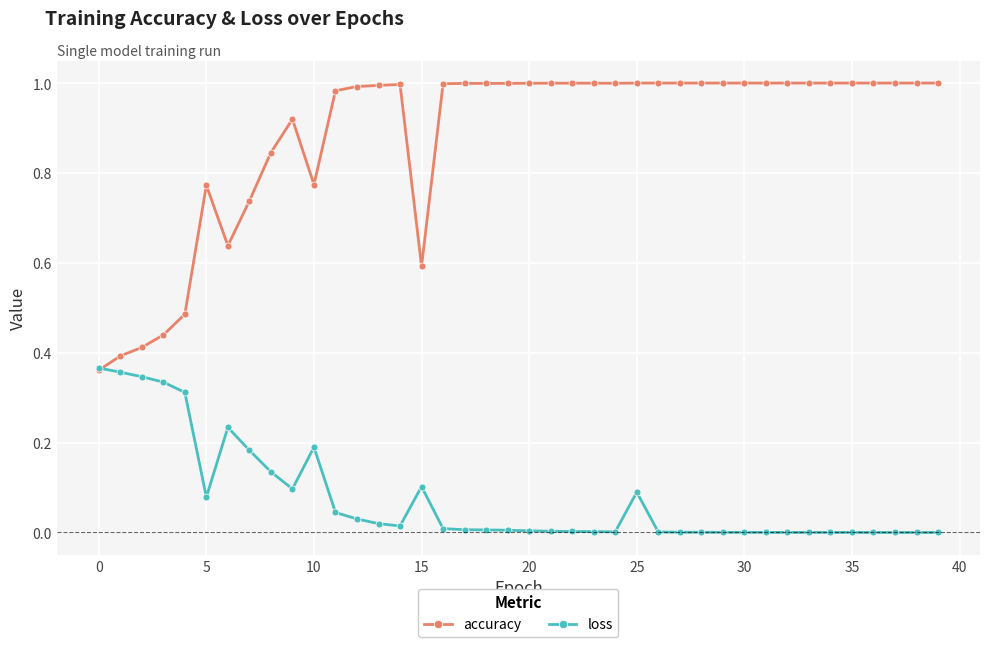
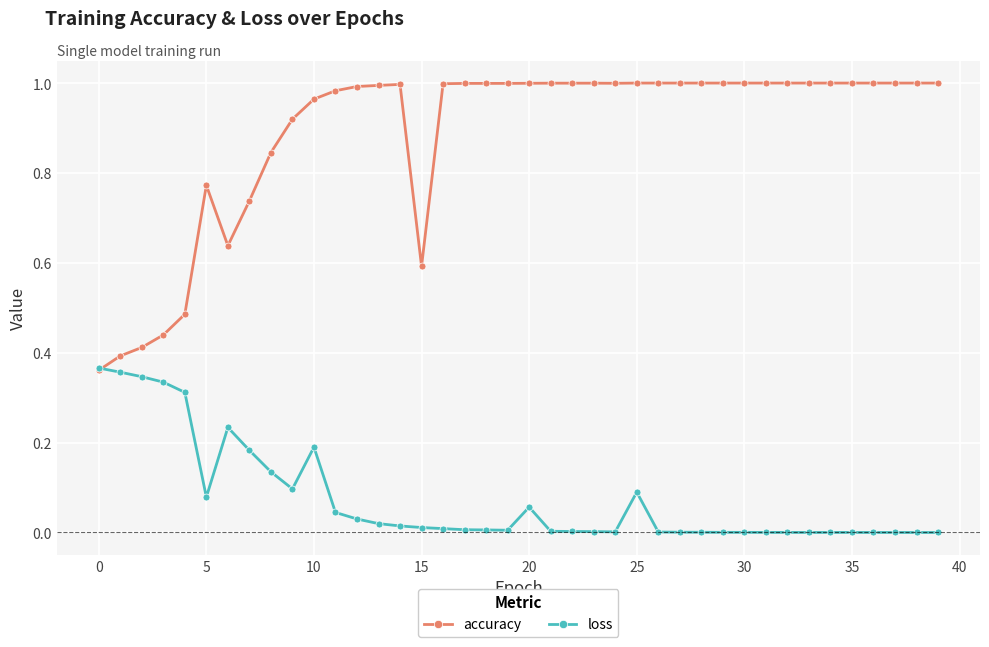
accuracy, 10: 0.77 -> 0.96
loss, 15: 0.10 -> 0.01
loss, 20: 0.00 -> 0.06
